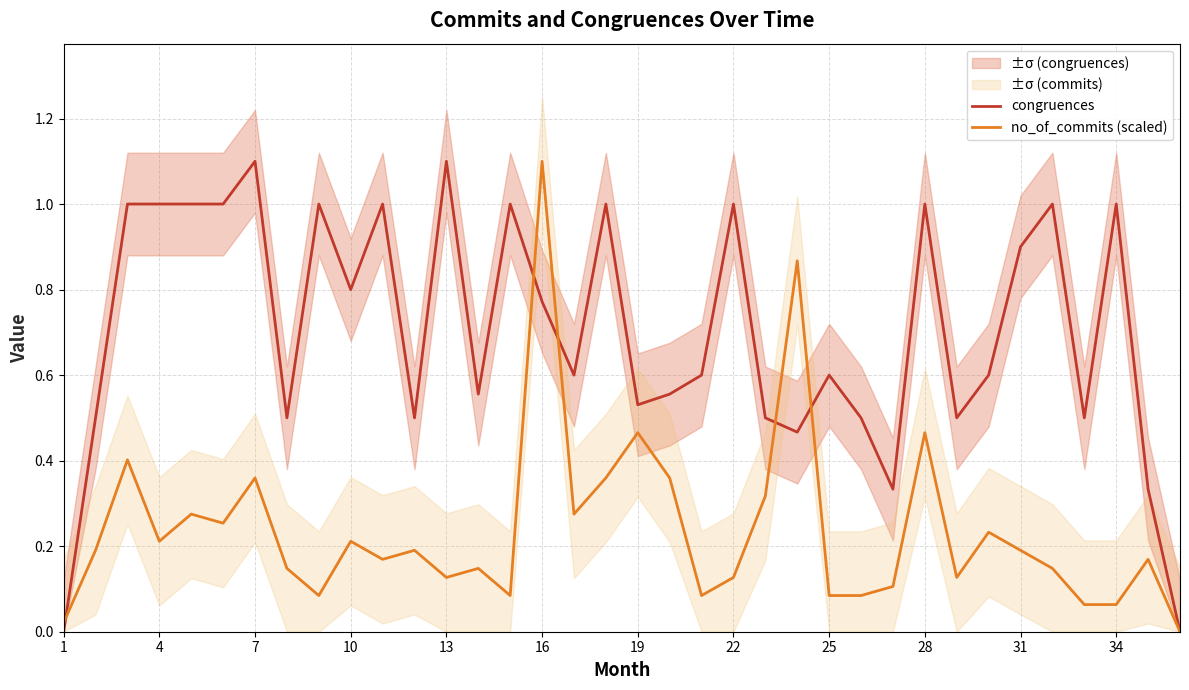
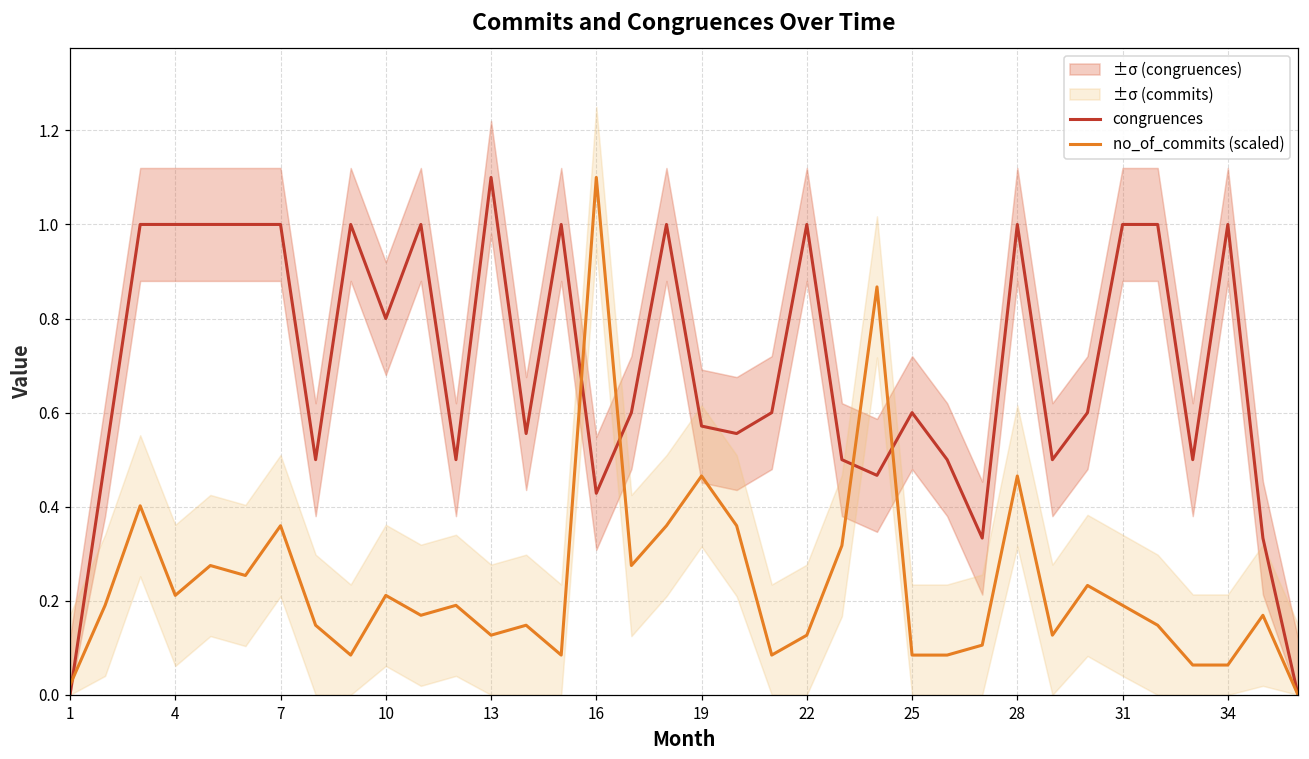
congruences, 7: 1.1 -> 1.0
congruences, 16: 0.77 -> 0.43
congruences, 19: 0.53 -> 0.57
congruences, 31: 0.9 -> 1.0
